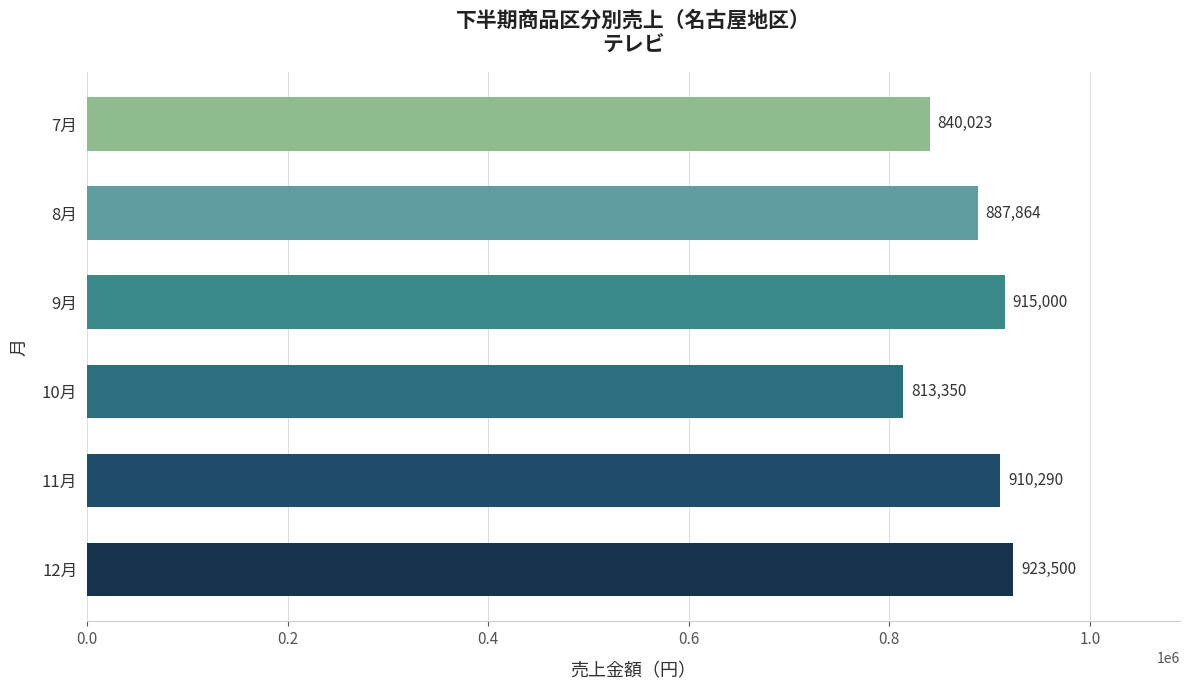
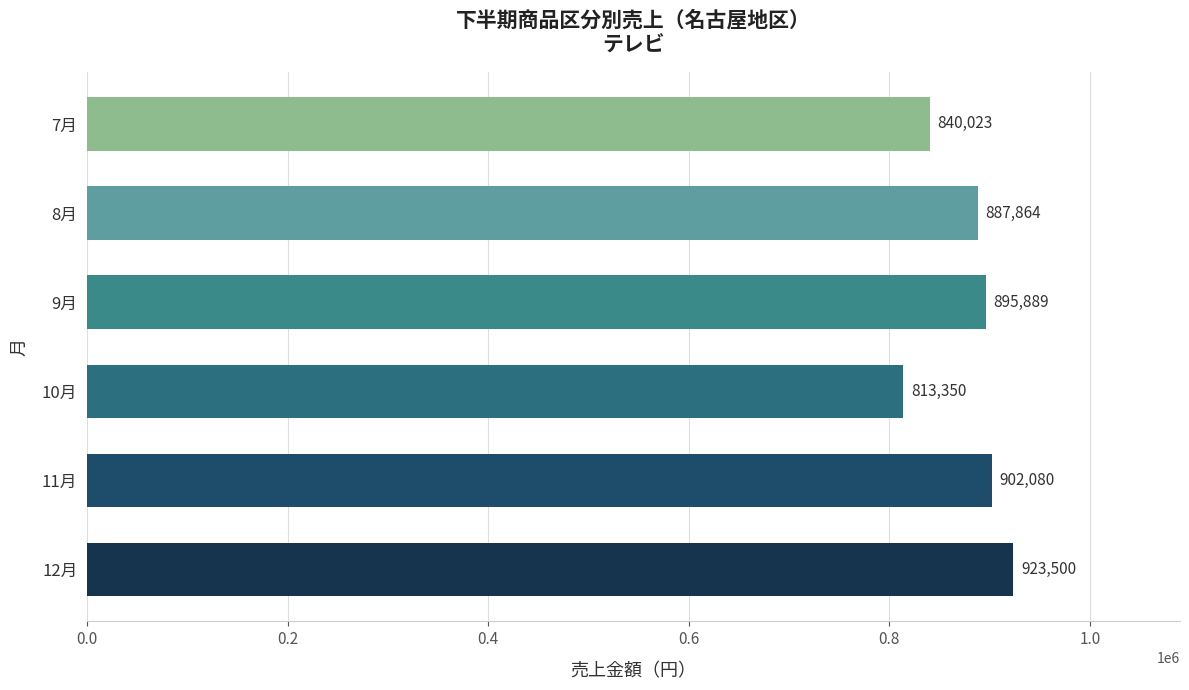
9月: 915,000 -> 895,889
11月: 910,290 -> 902,080
